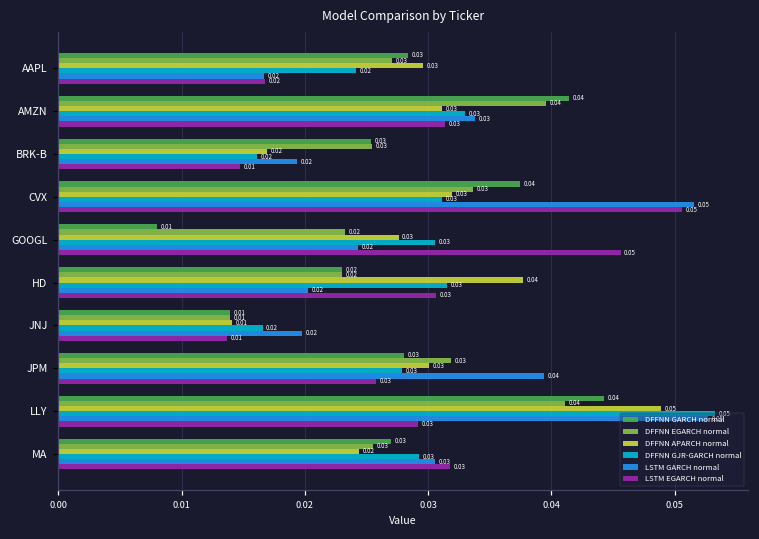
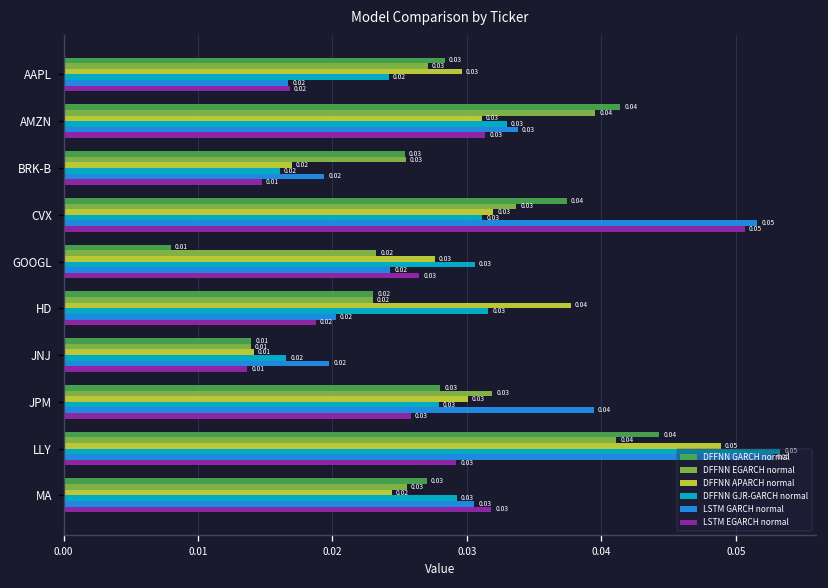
LSTM EGARCH normal, GOOGL: 0.05 -> 0.03
LSTM EGARCH normal, HD: 0.03 -> 0.02
